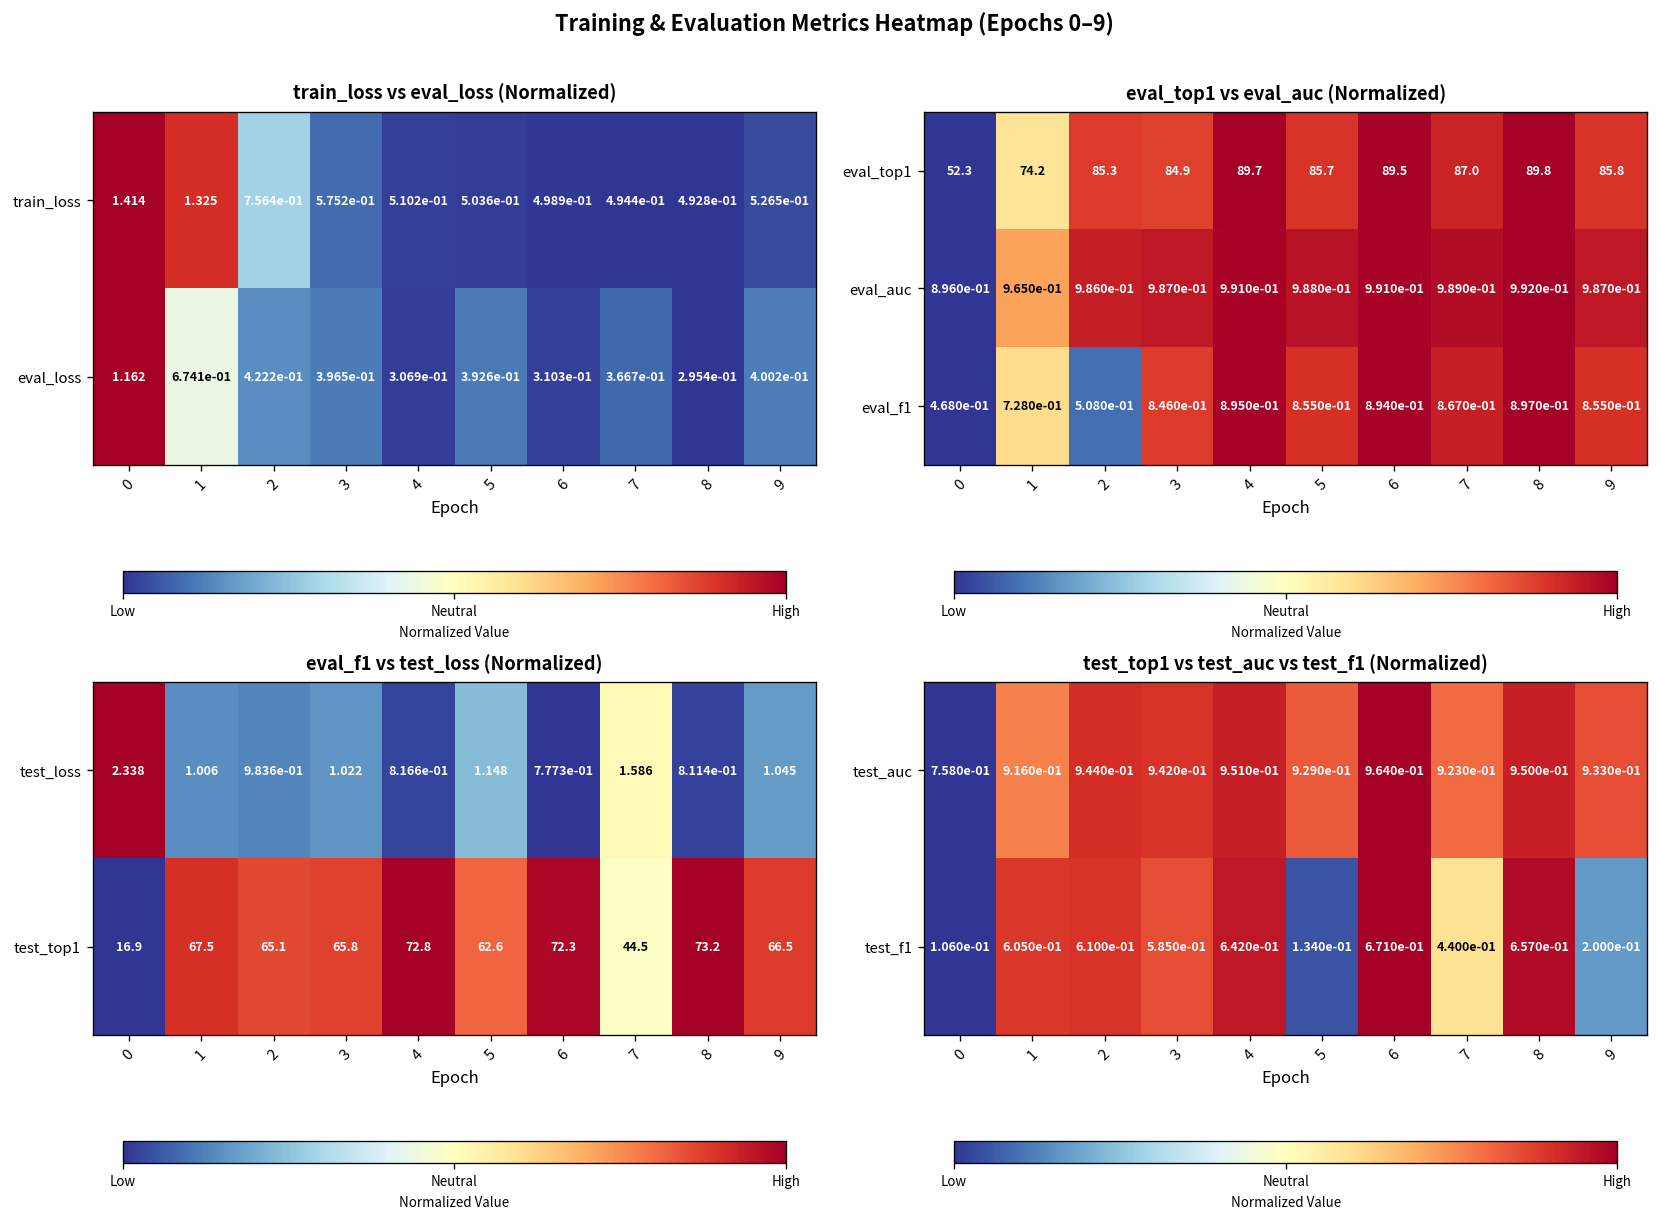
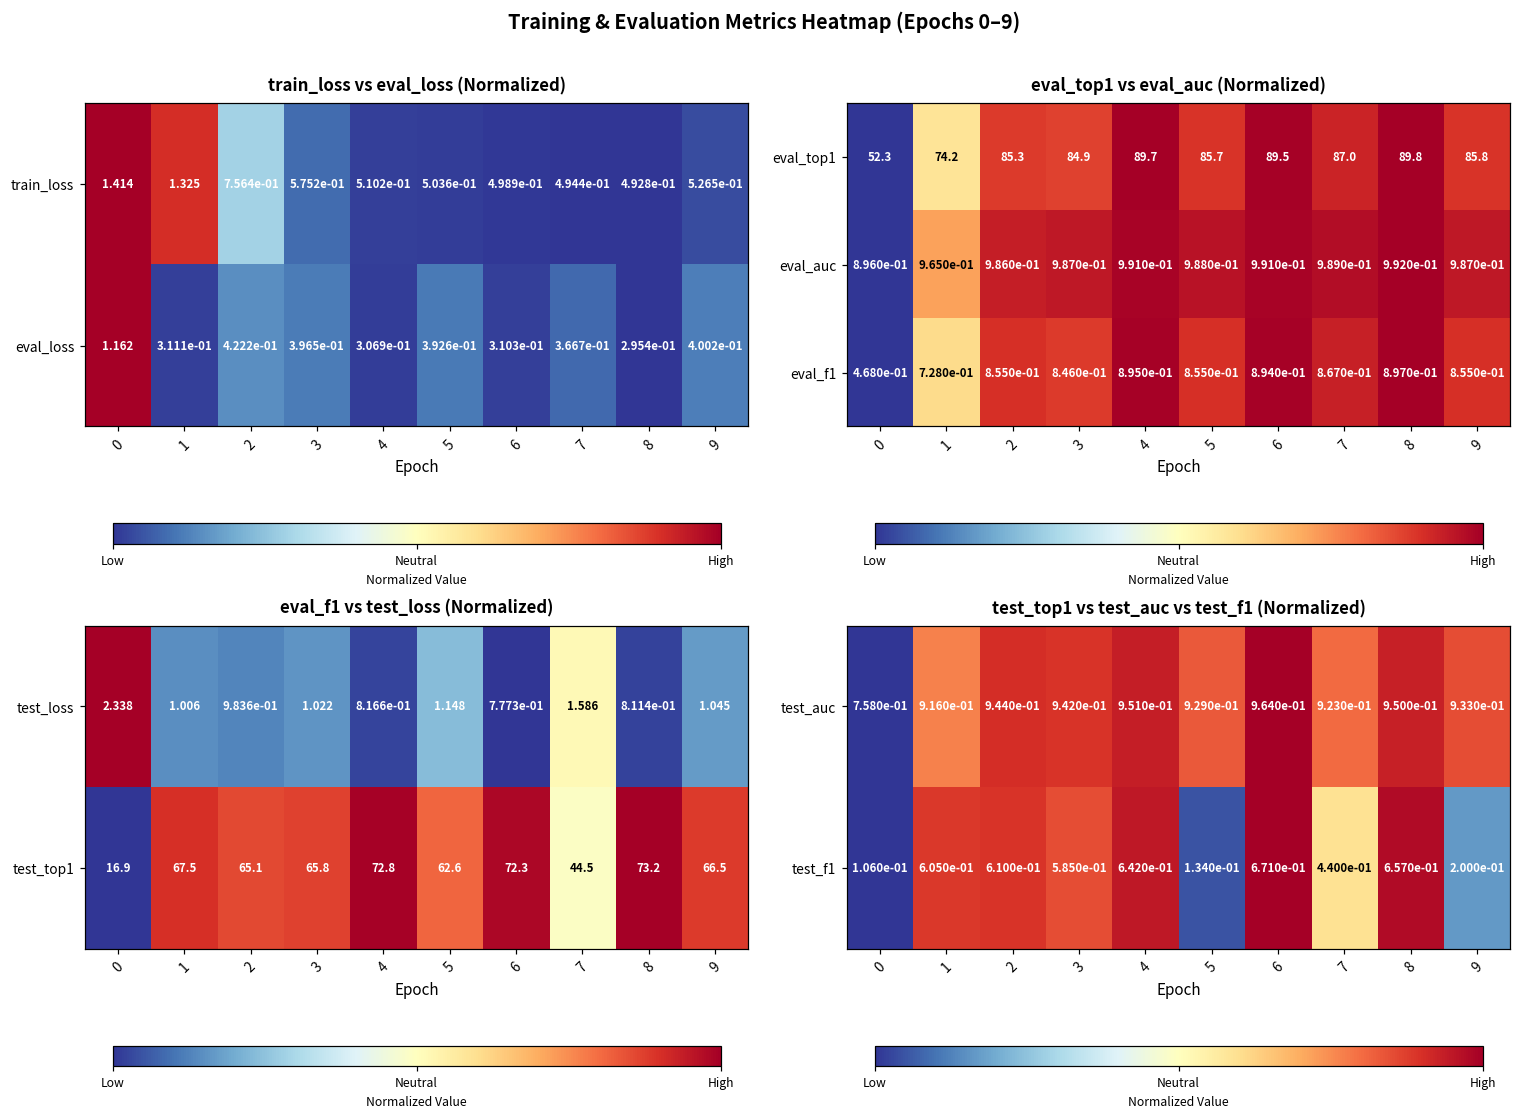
train_loss vs eval_loss (Normalized), eval_loss, 1: 6.741e-01 -> 3.111e-01
eval_top1 vs eval_auc (Normalized), eval_f1, 2: 5.080e-01 -> 8.550e-01
